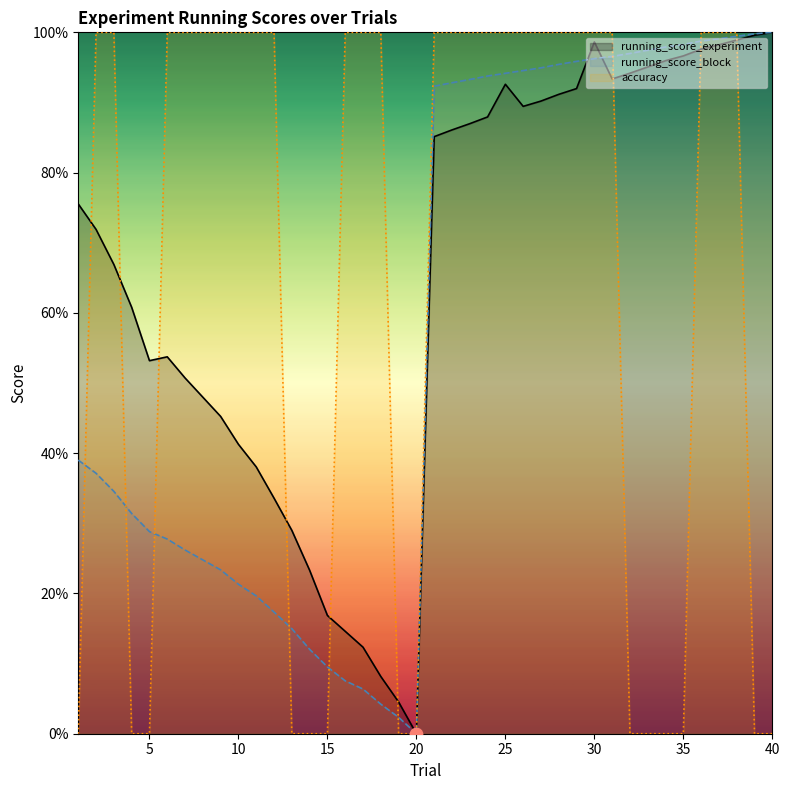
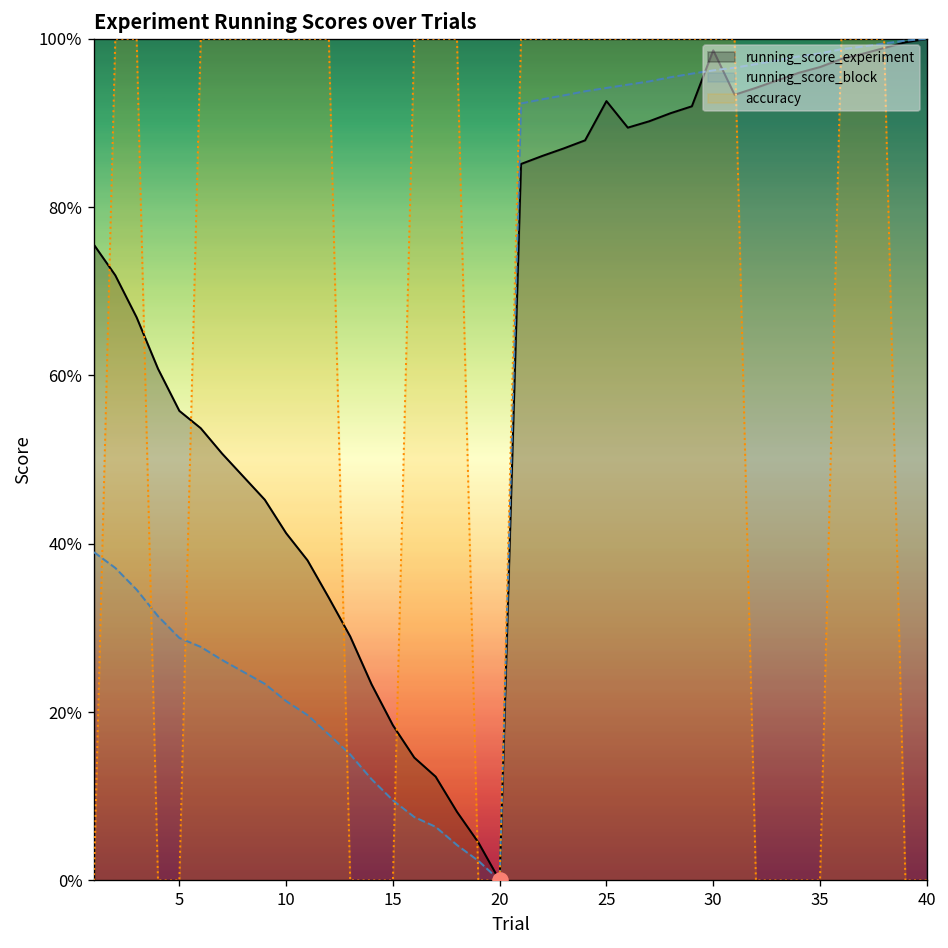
running_score_experiment, 5: 53% -> 56%
running_score_experiment, 15: 17% -> 18%
